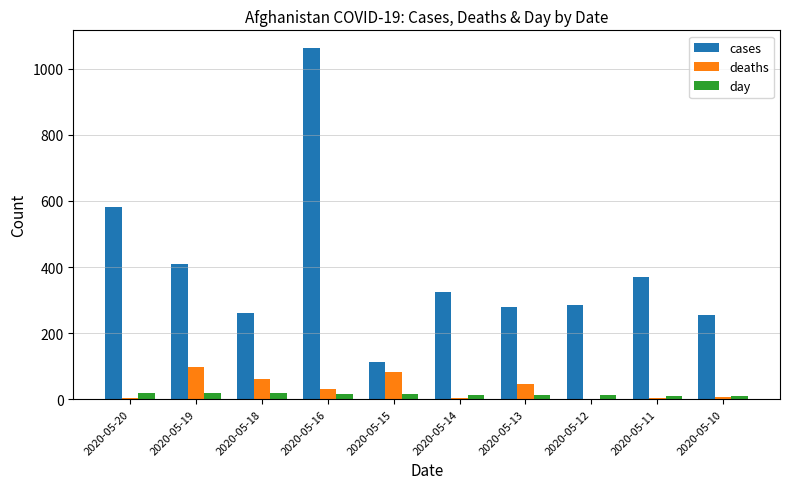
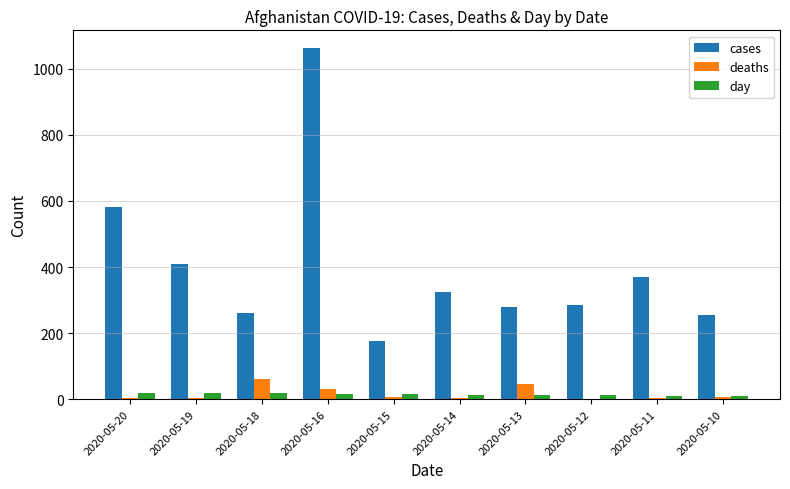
deaths, 2020-05-19: 100 -> 0
cases, 2020-05-15: 110 -> 180
deaths, 2020-05-15: 80 -> 10
